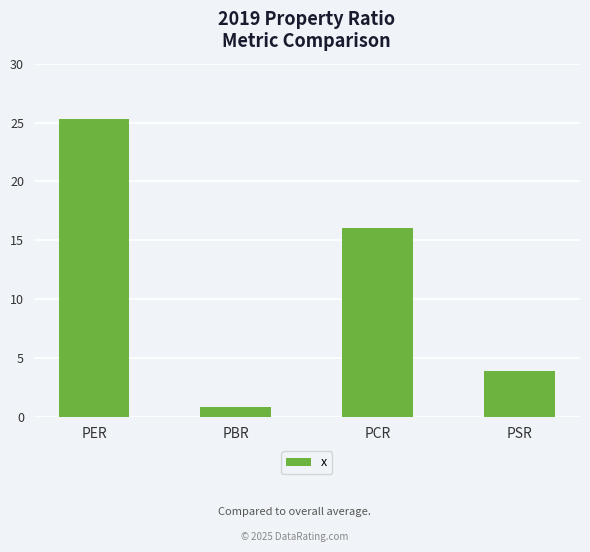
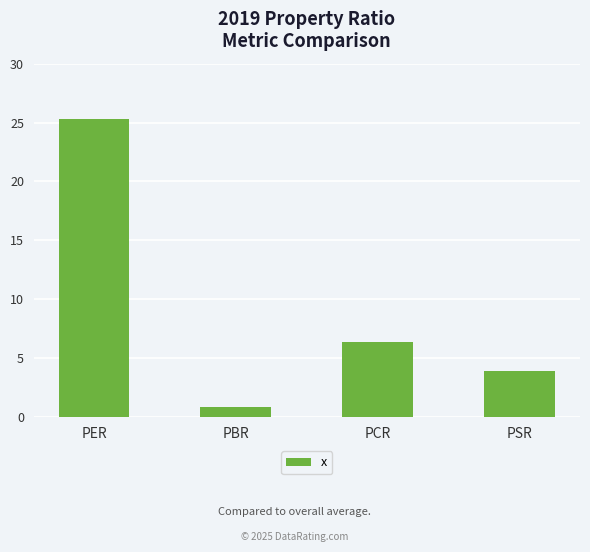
PCR: 16.1 -> 6.4
